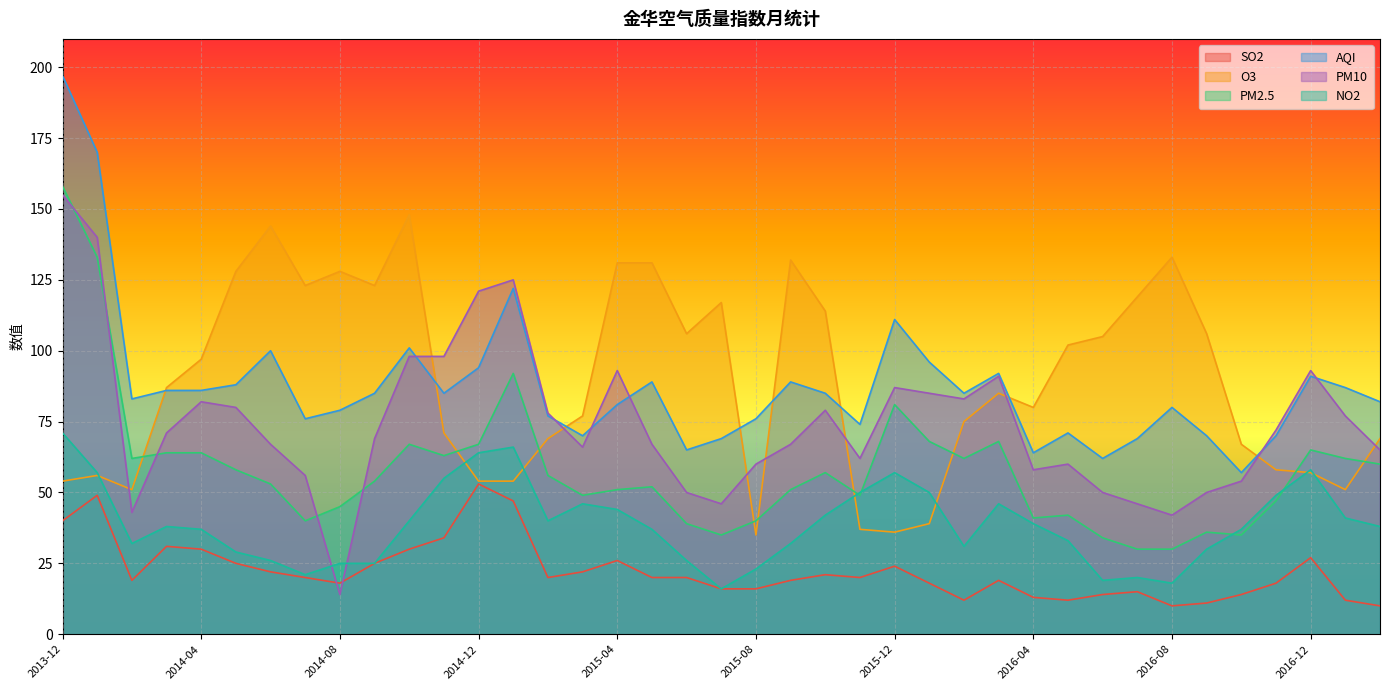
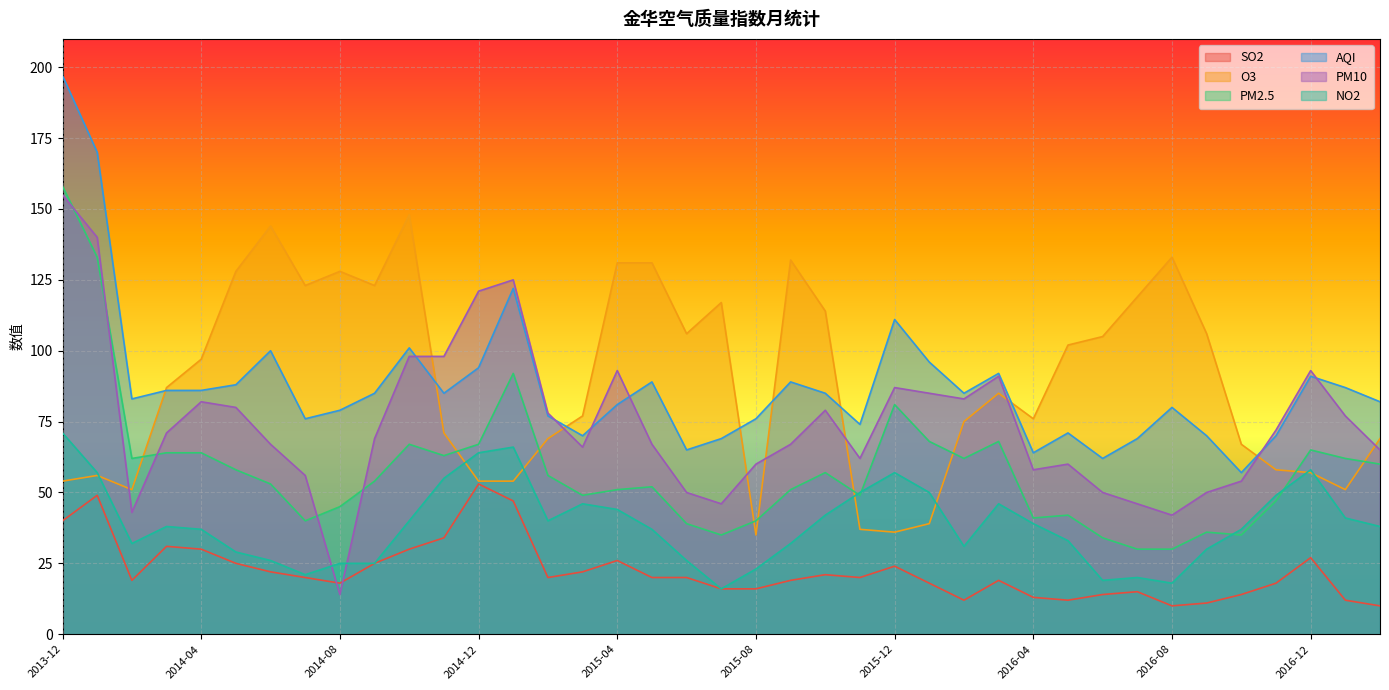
O3, 2016-04: 80 -> 76
